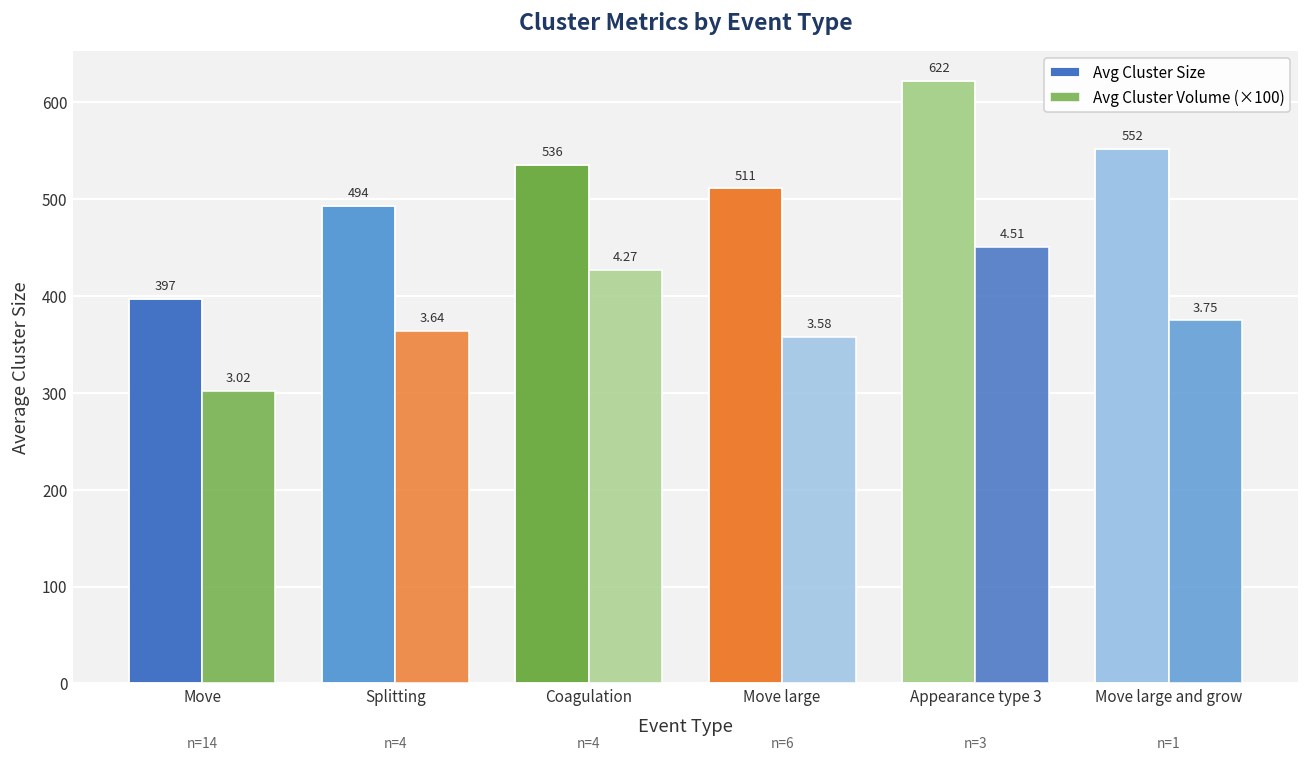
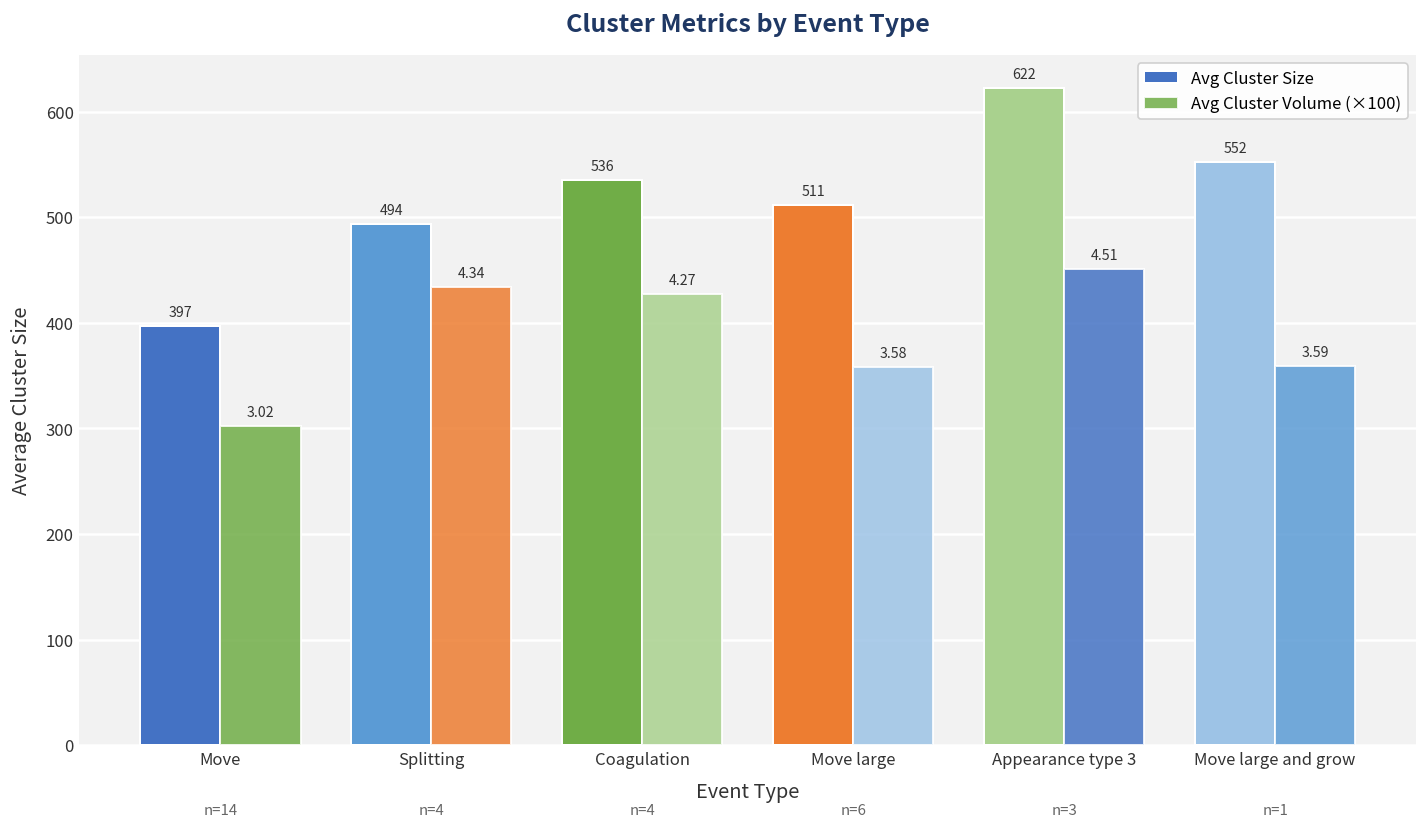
Avg Cluster Volume (×100), Splitting: 3.64 -> 4.34
Avg Cluster Volume (×100), Move large and grow: 3.75 -> 3.59
